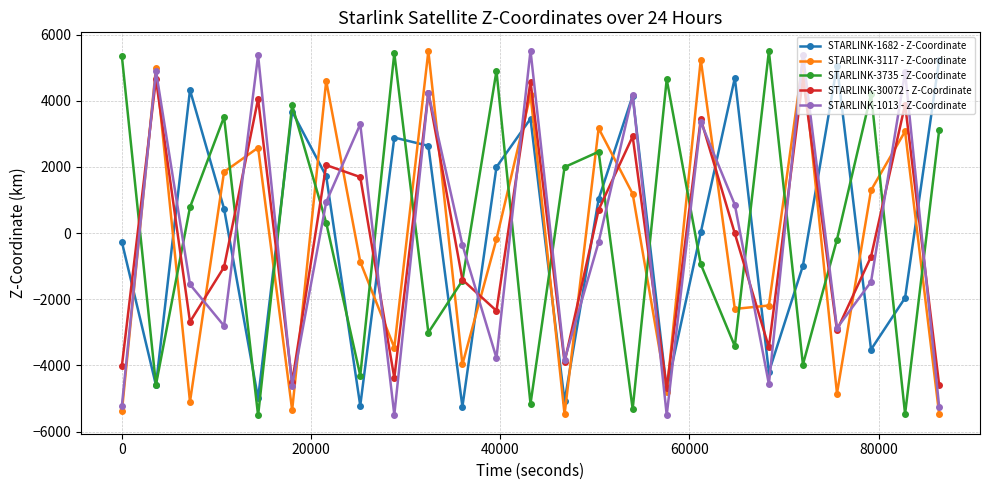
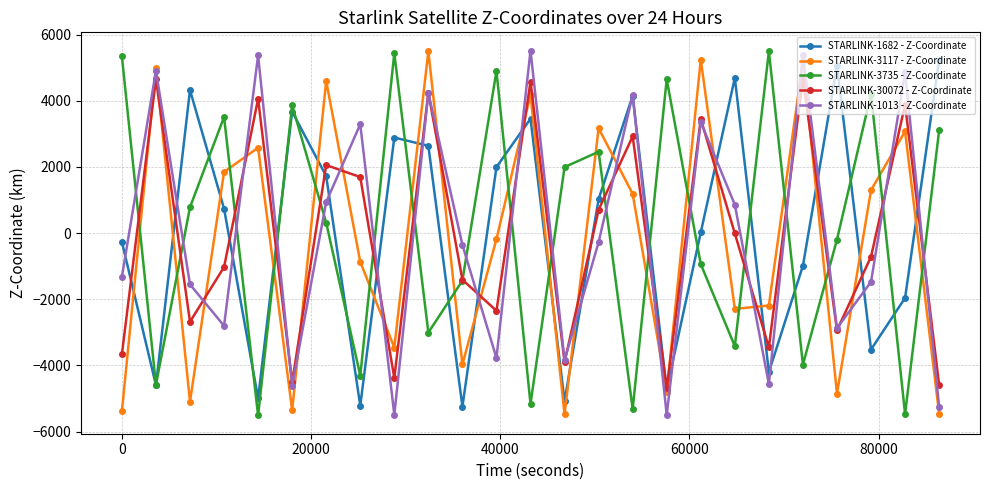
STARLINK-30072 - Z-Coordinate, 0: -4000 -> -3700
STARLINK-1013 - Z-Coordinate, 0: -5200 -> -1300
